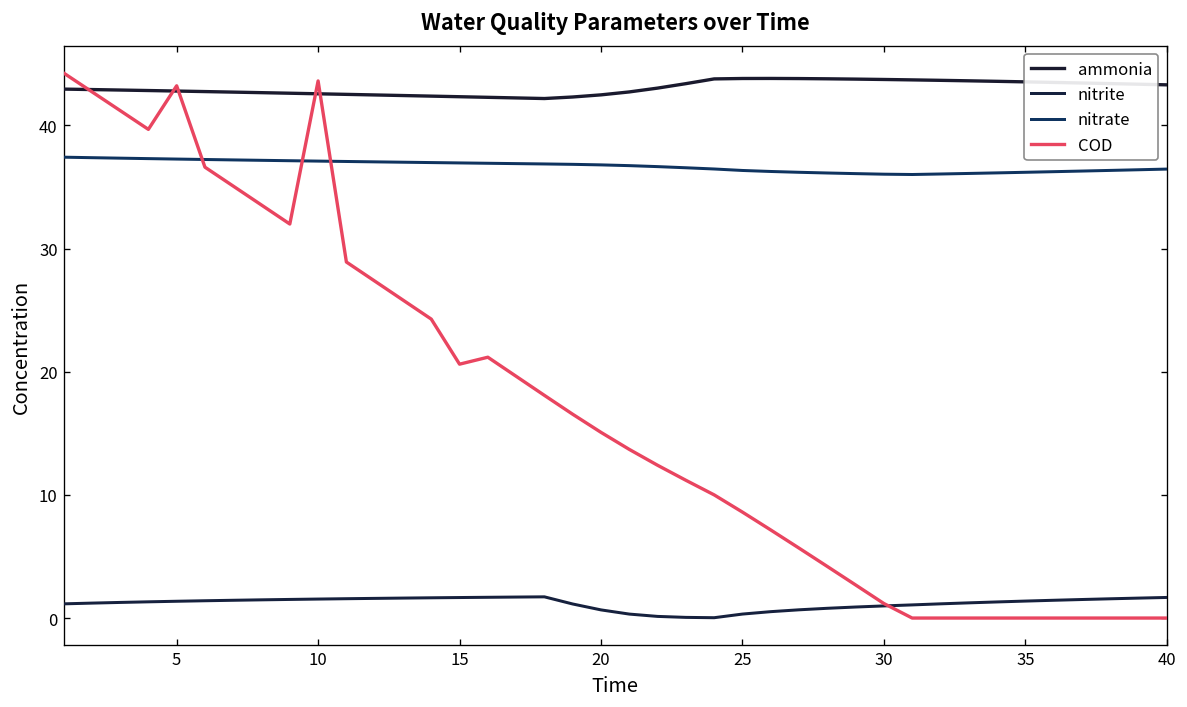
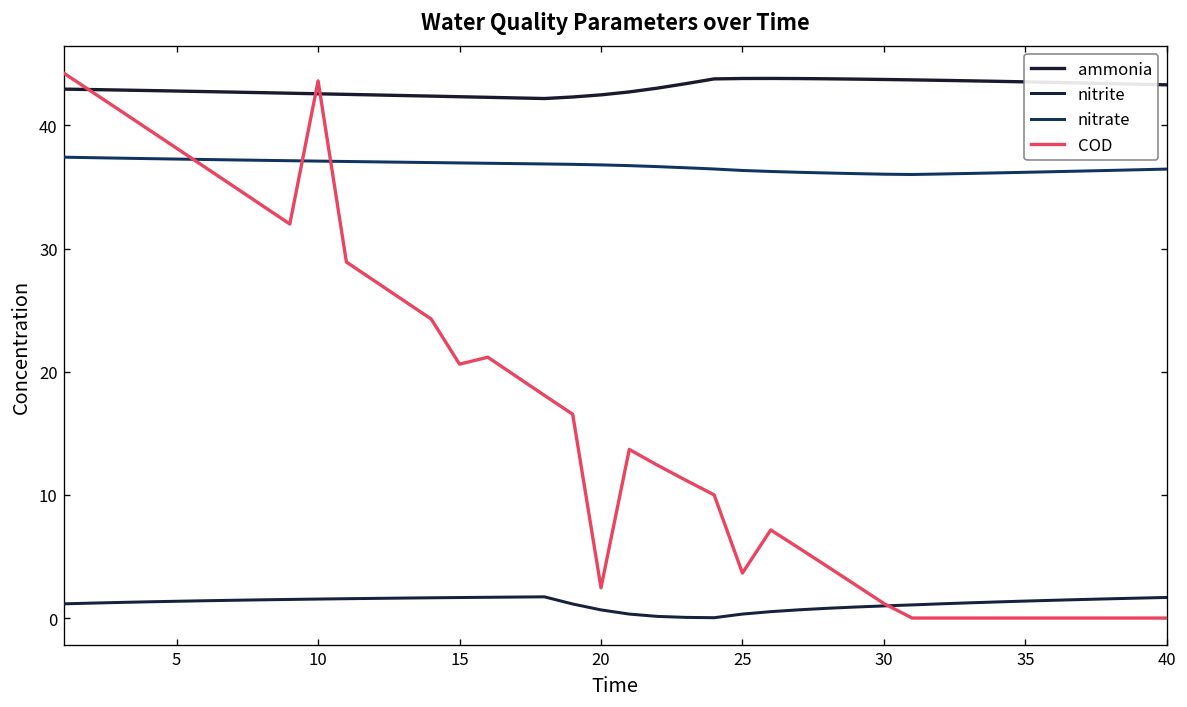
COD, 5: 43.2 -> 38.2
COD, 20: 15.1 -> 2.5
COD, 25: 8.6 -> 3.7
